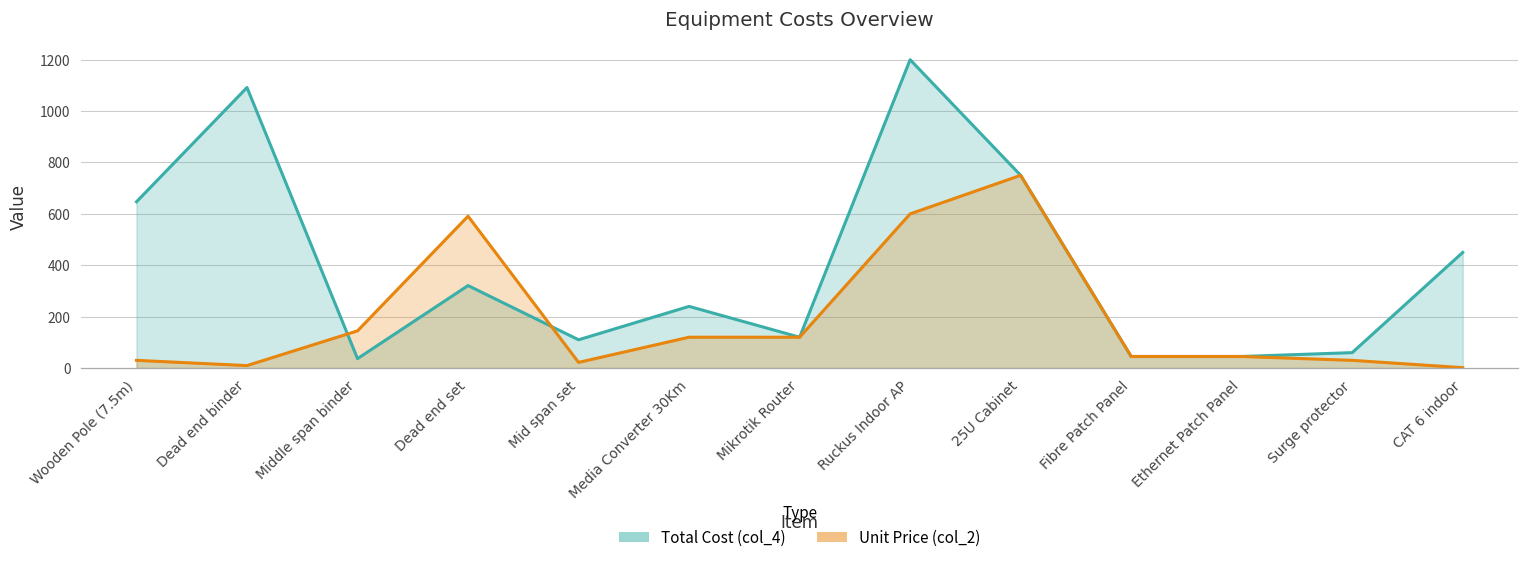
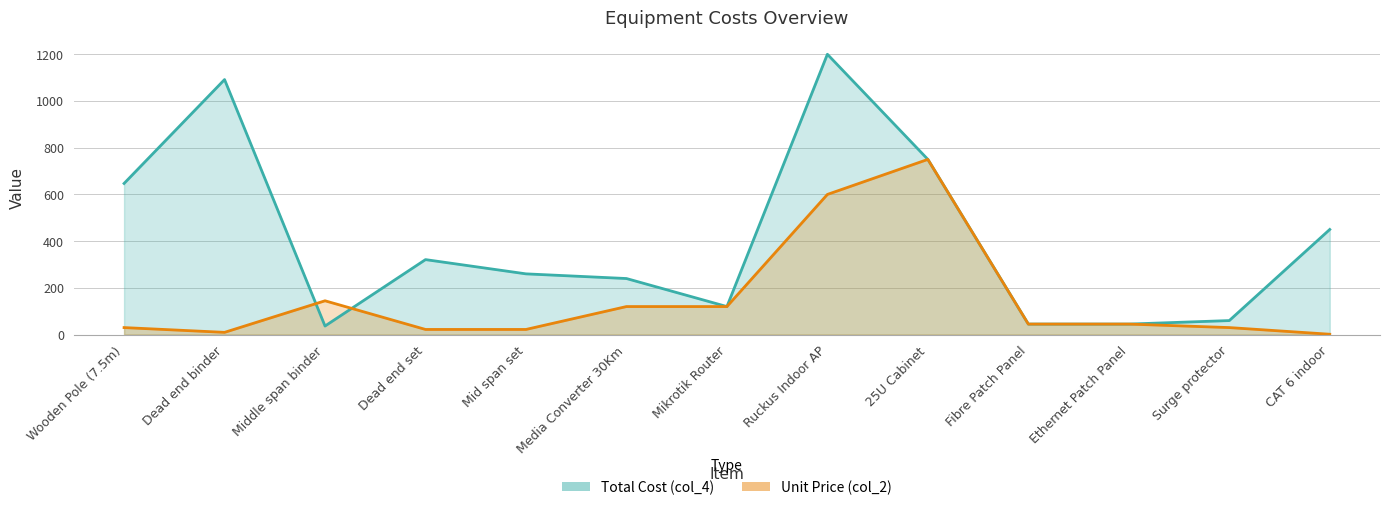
Unit Price (col_2), Dead end set: 590 -> 20
Total Cost (col_4), Mid span set: 110 -> 260
